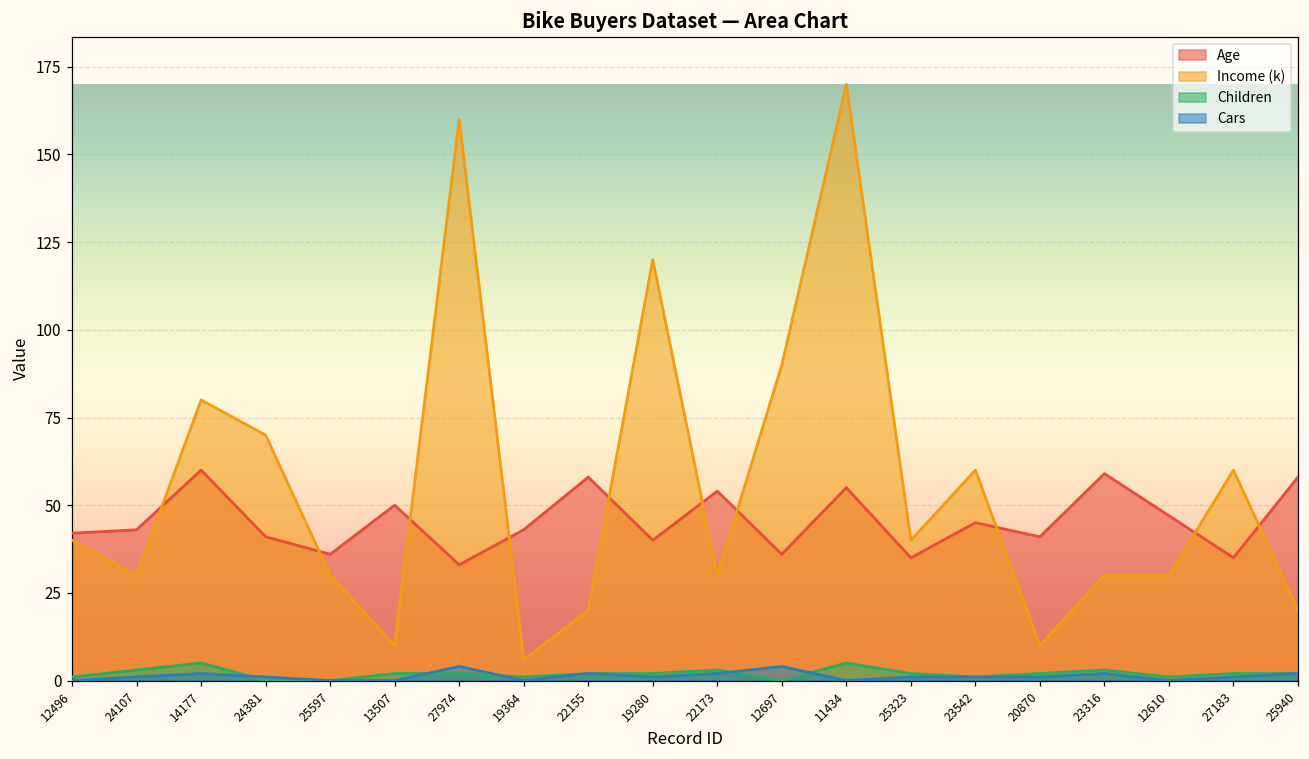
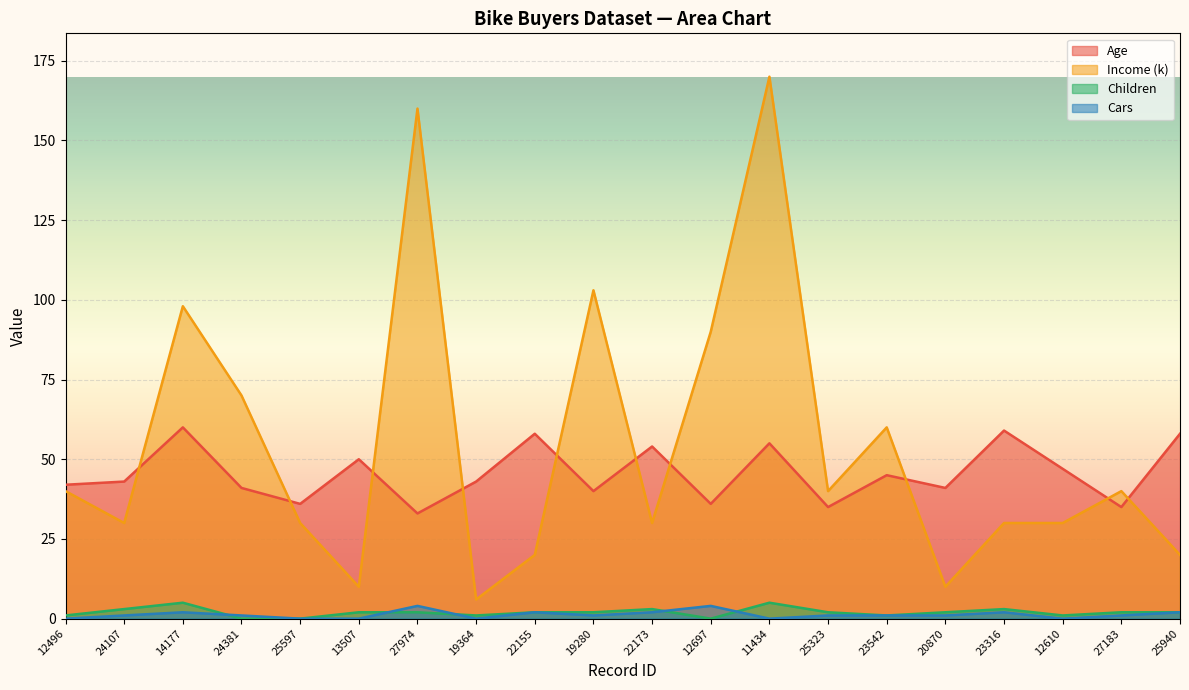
Income (k), 14177: 80 -> 98
Income (k), 19280: 120 -> 103
Income (k), 27183: 60 -> 40
